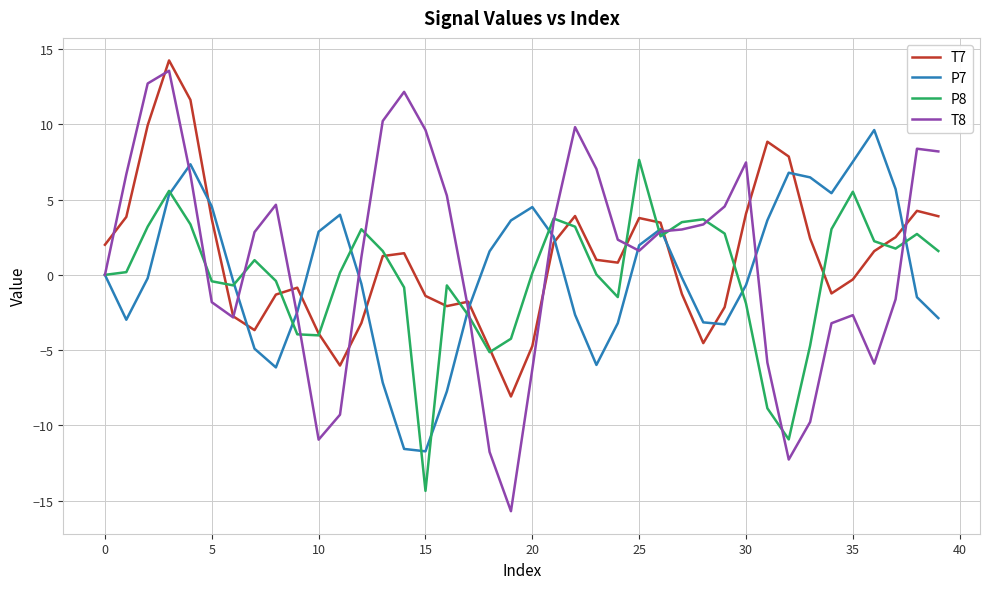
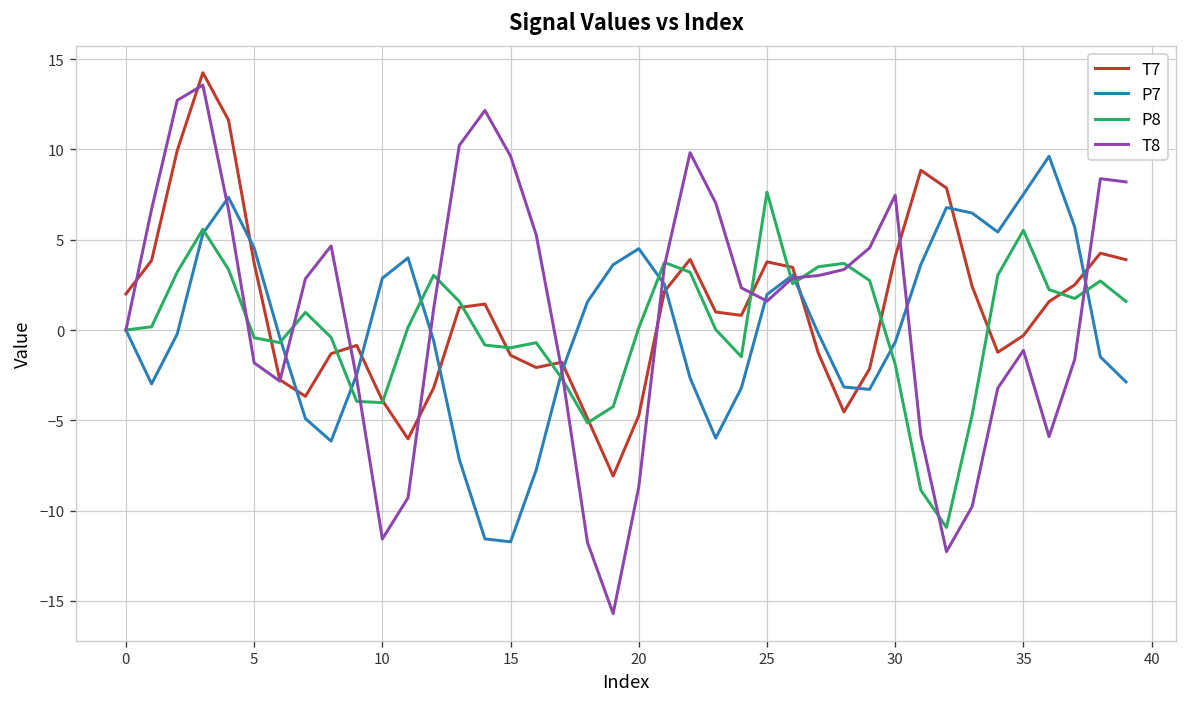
T8, 10: -10.9 -> -11.6
P8, 15: -14.4 -> -1.0
T8, 20: -6.3 -> -8.7
T8, 35: -2.7 -> -1.1
